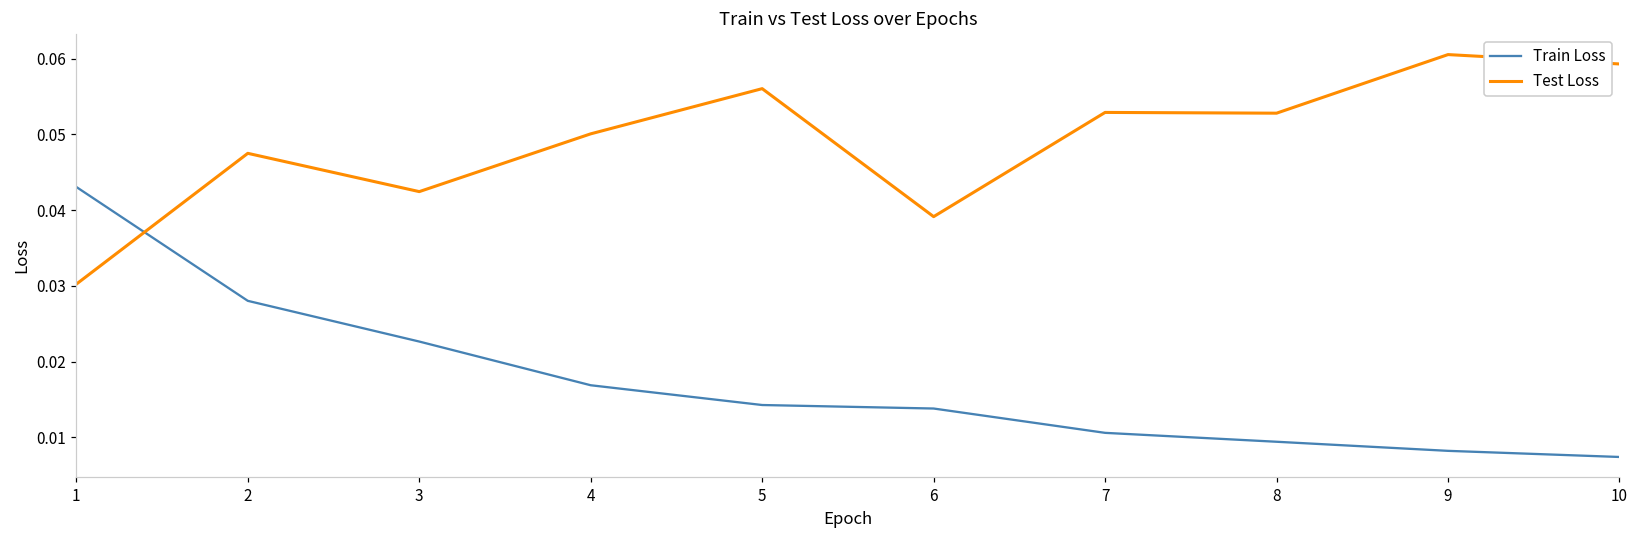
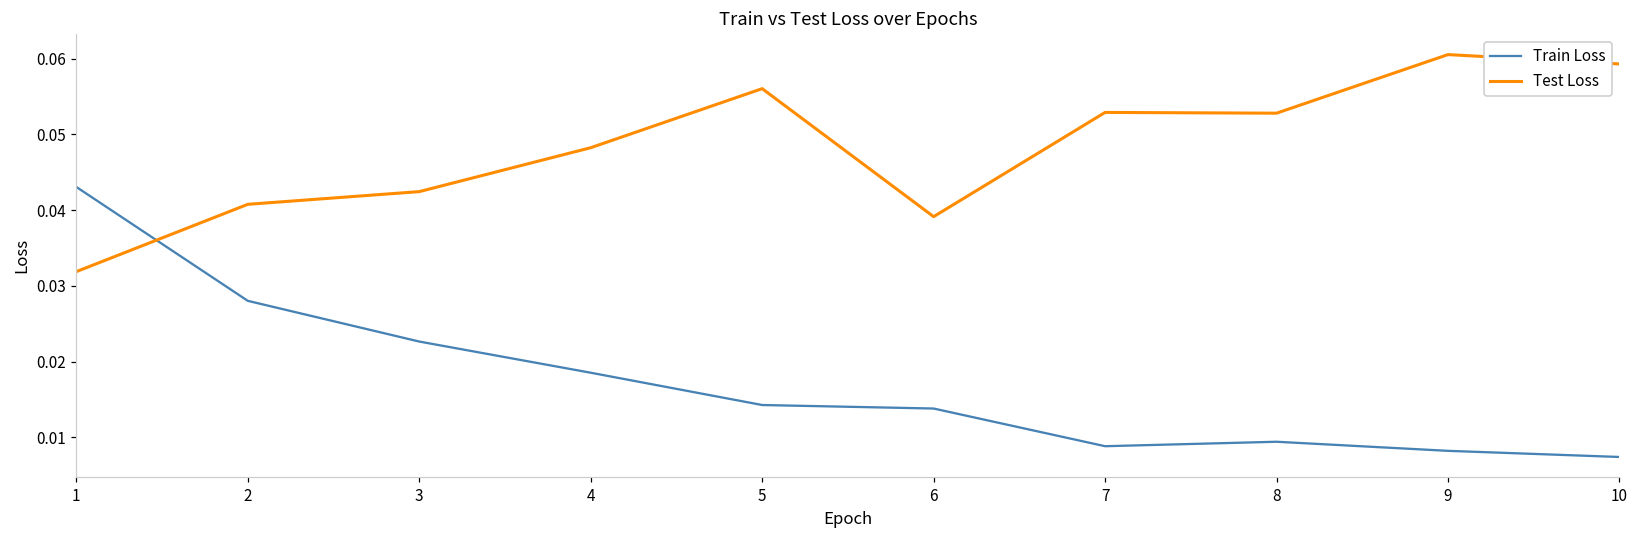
Test Loss, 1: 0.030 -> 0.032
Test Loss, 2: 0.048 -> 0.041
Train Loss, 4: 0.017 -> 0.019
Test Loss, 4: 0.050 -> 0.048
Train Loss, 7: 0.011 -> 0.009
